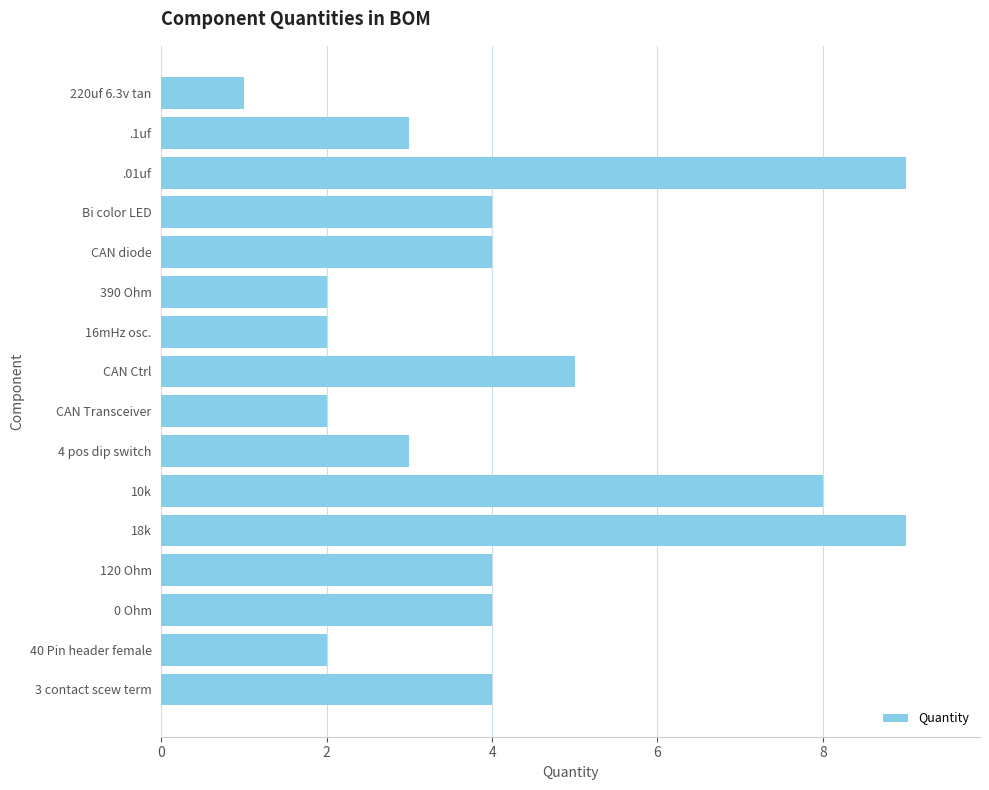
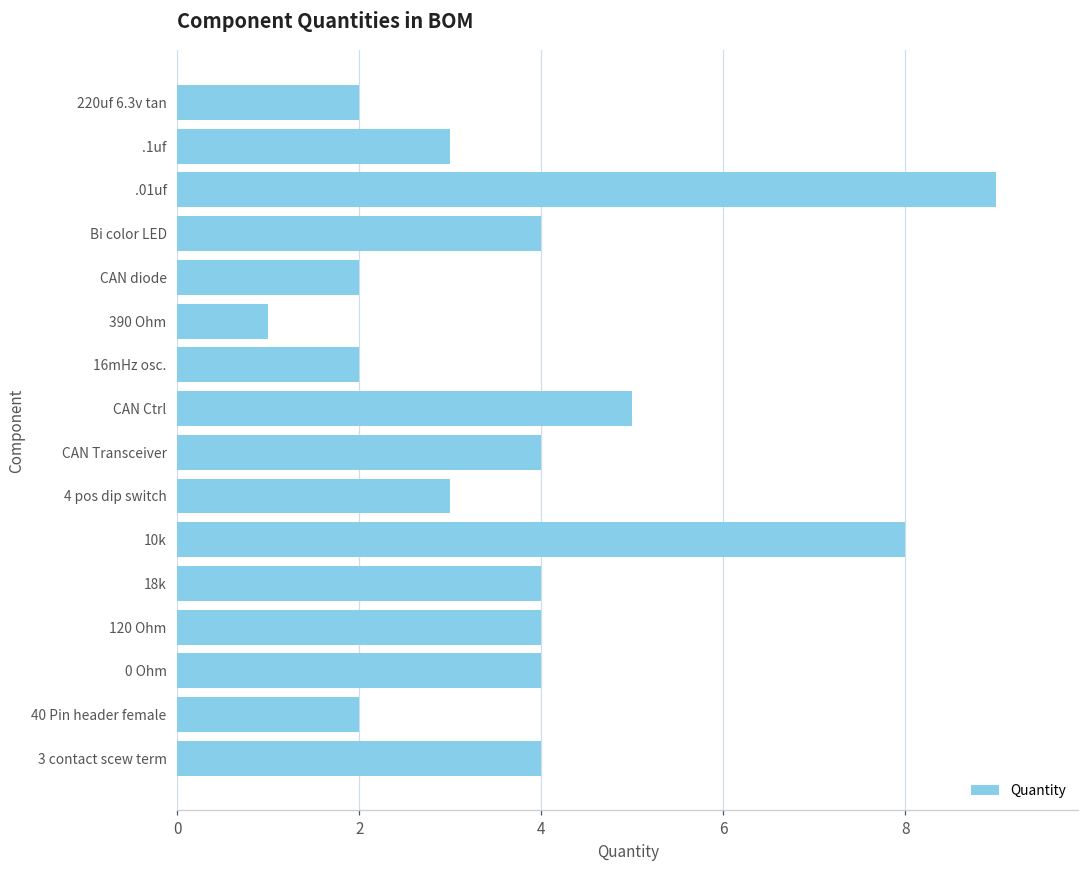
220uf 6.3v tan: 1 -> 2
CAN diode: 4 -> 2
390 Ohm: 2 -> 1
CAN Transceiver: 2 -> 4
18k: 9 -> 4
